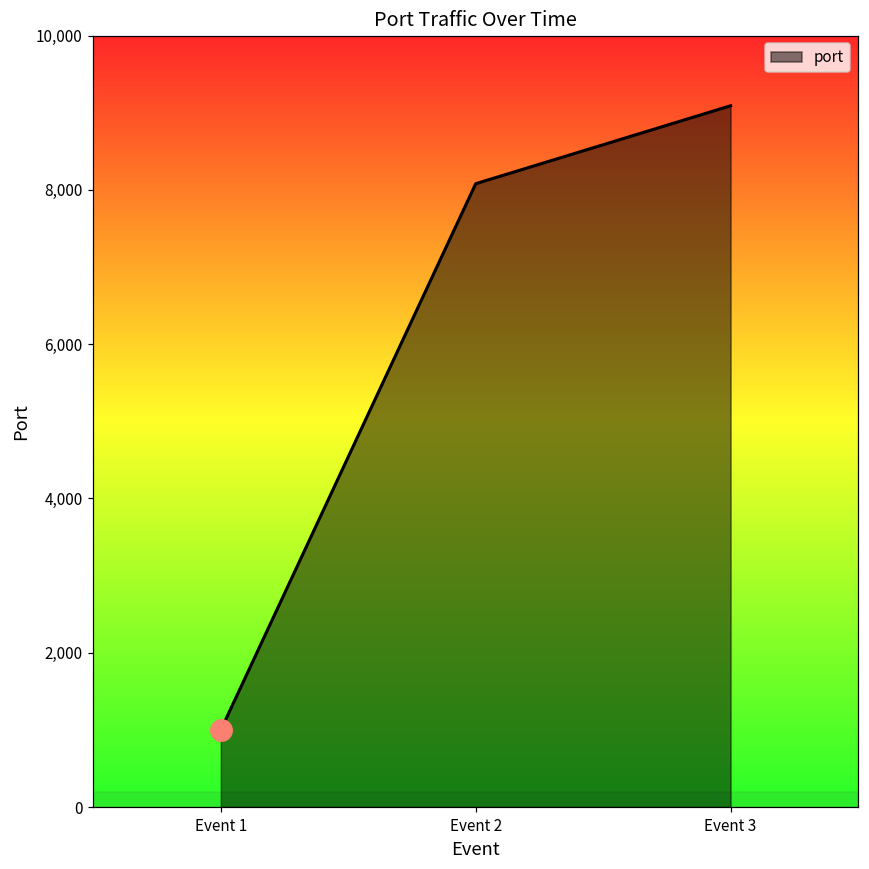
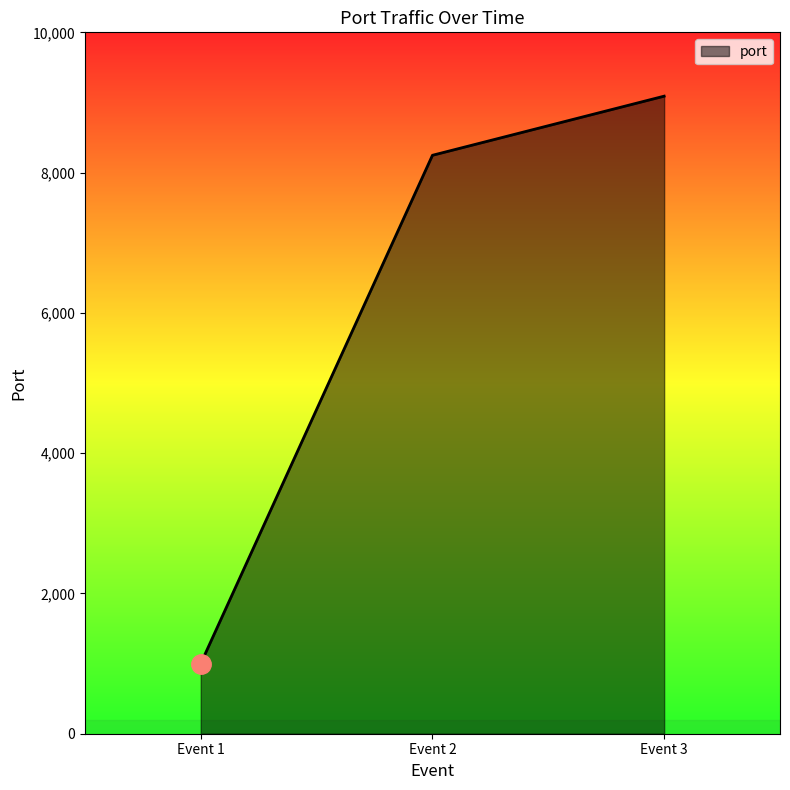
port, Event 2: 8,100 -> 8,200
